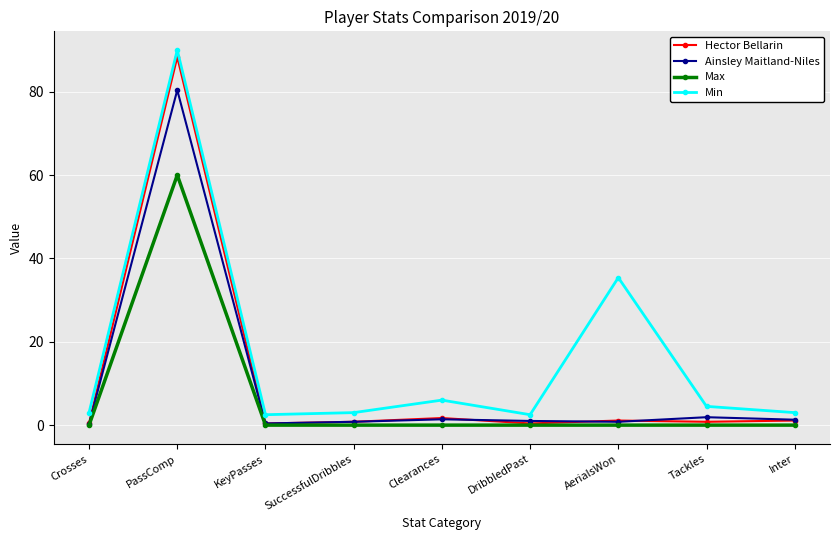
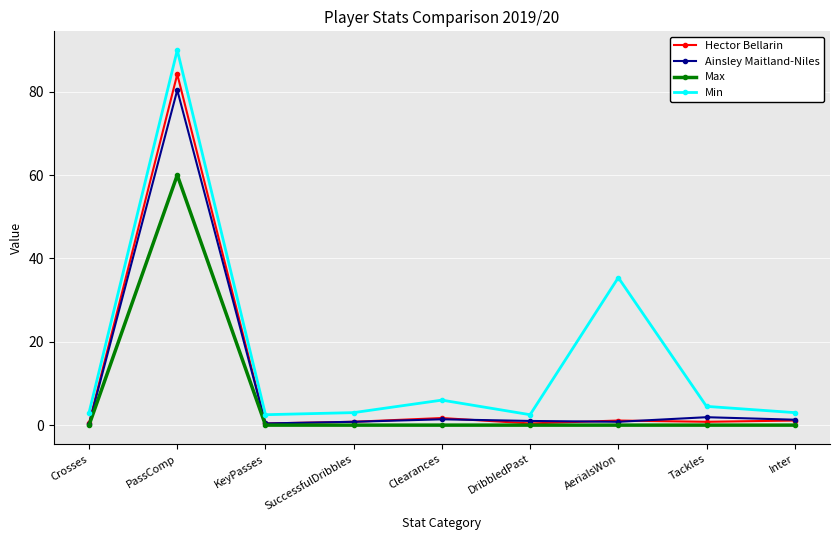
Hector Bellarin, PassComp: 88 -> 84
